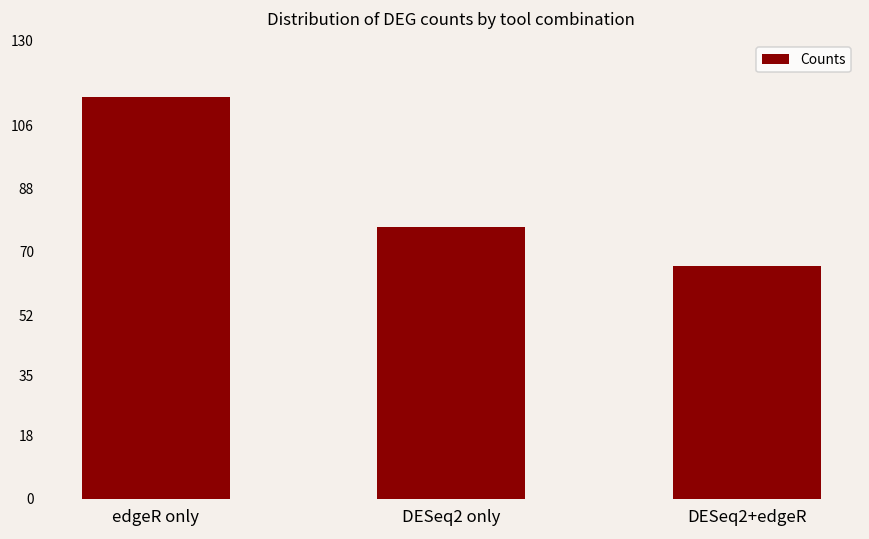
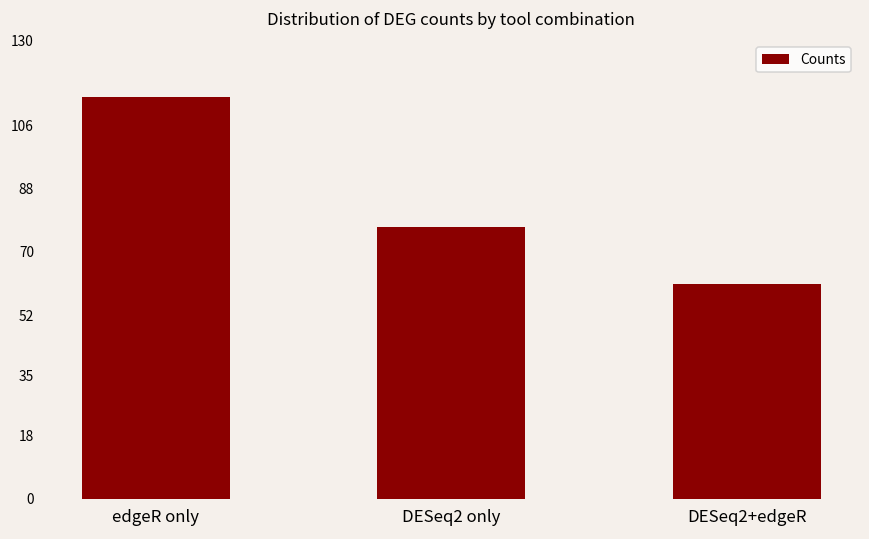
DESeq2+edgeR: 66 -> 61
